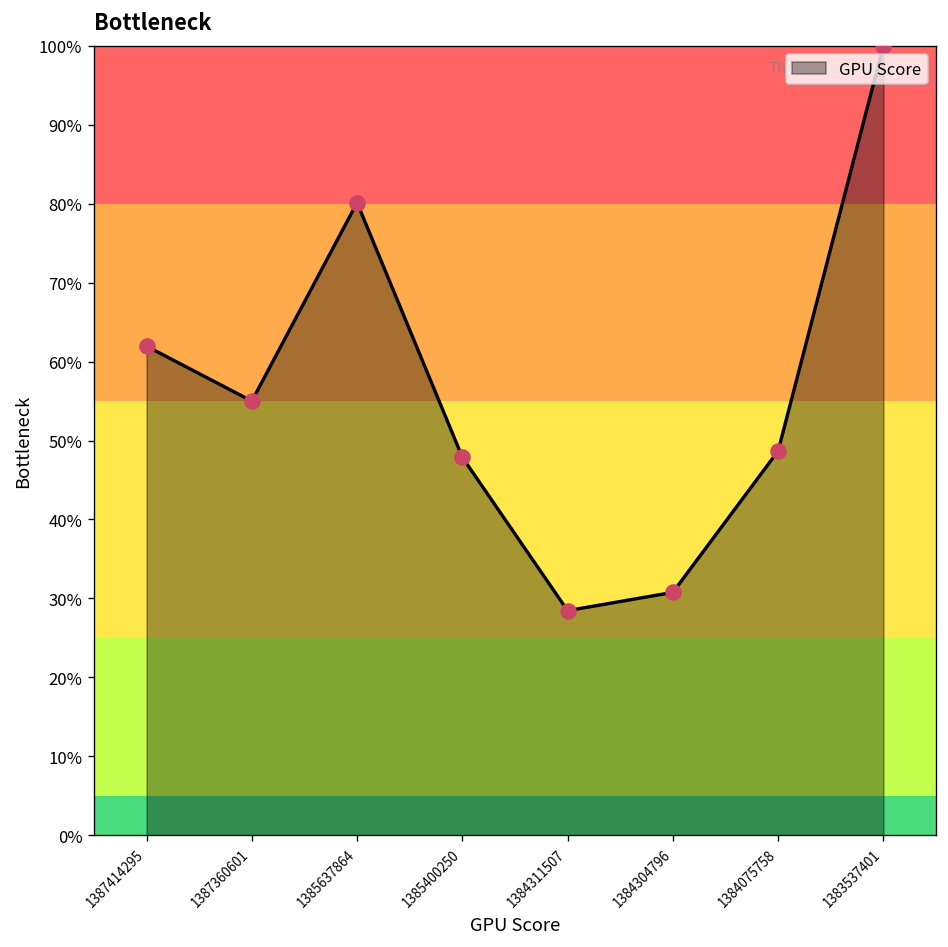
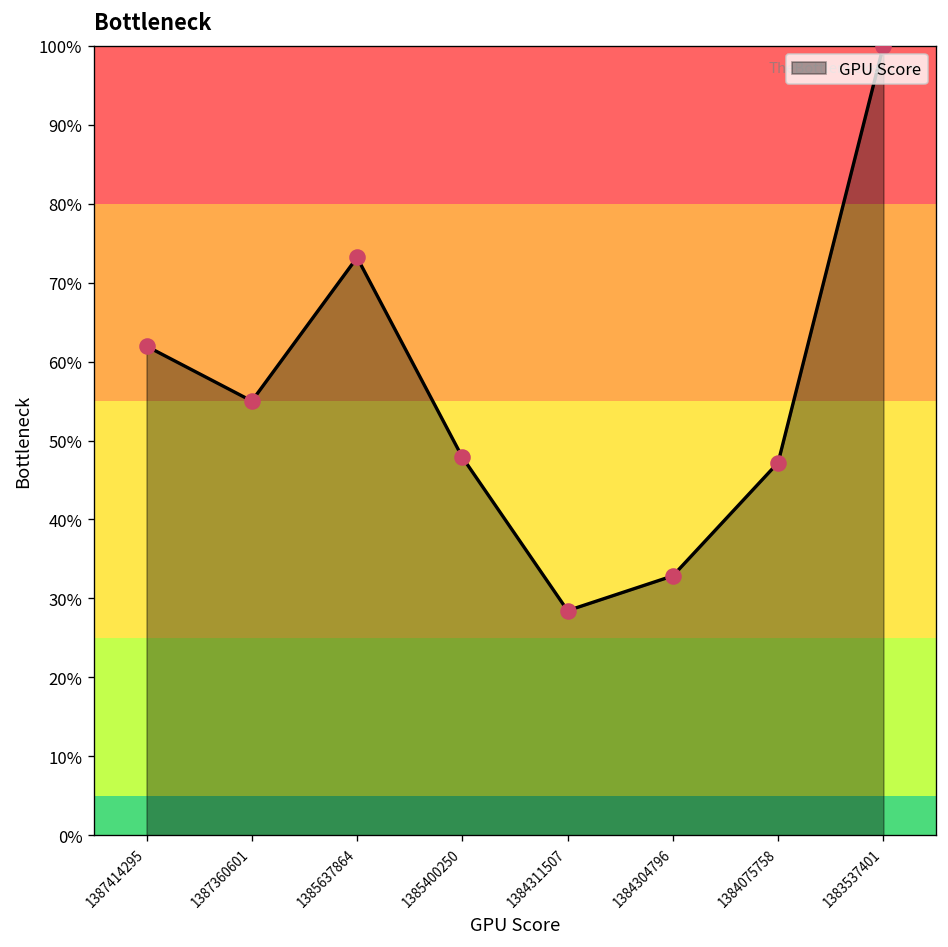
1385637864: 80% -> 73%
1384304796: 31% -> 33%
1384075758: 49% -> 47%
